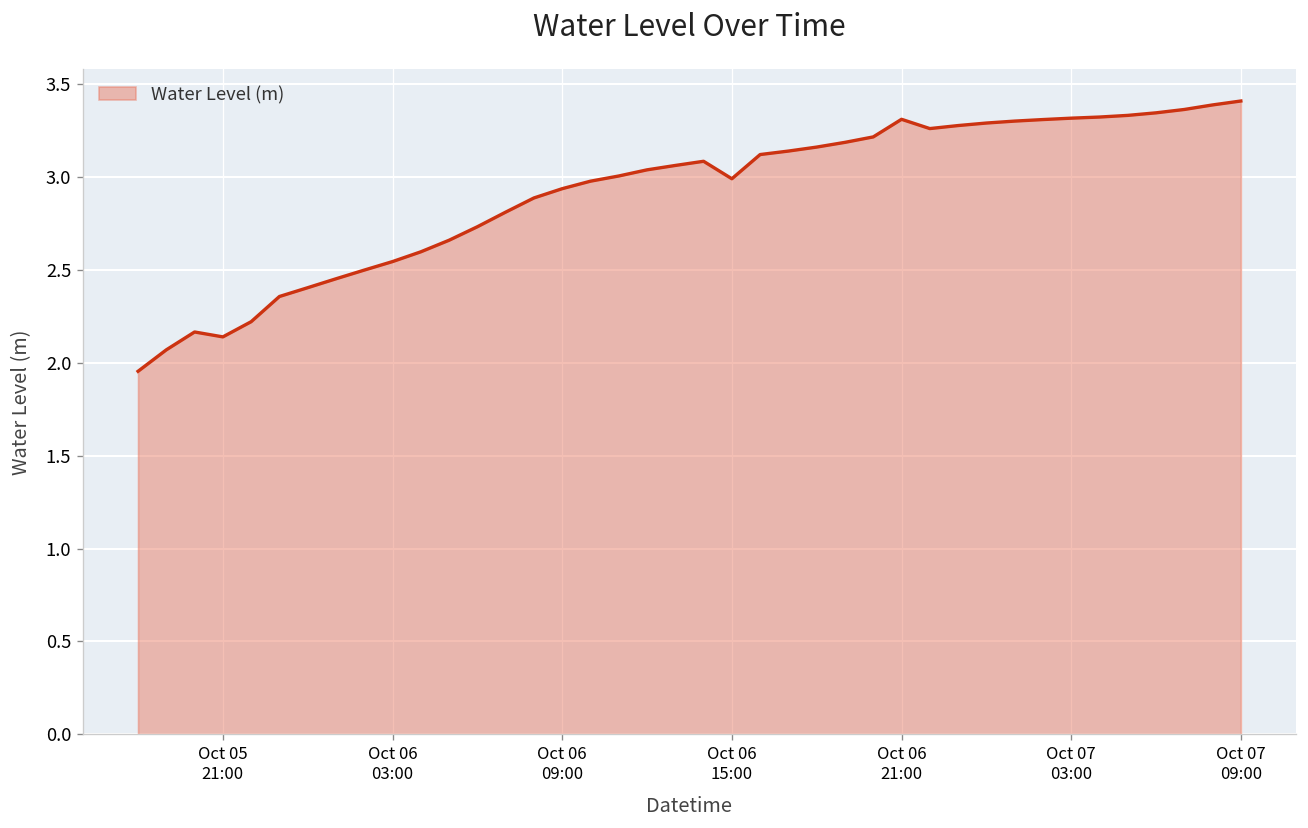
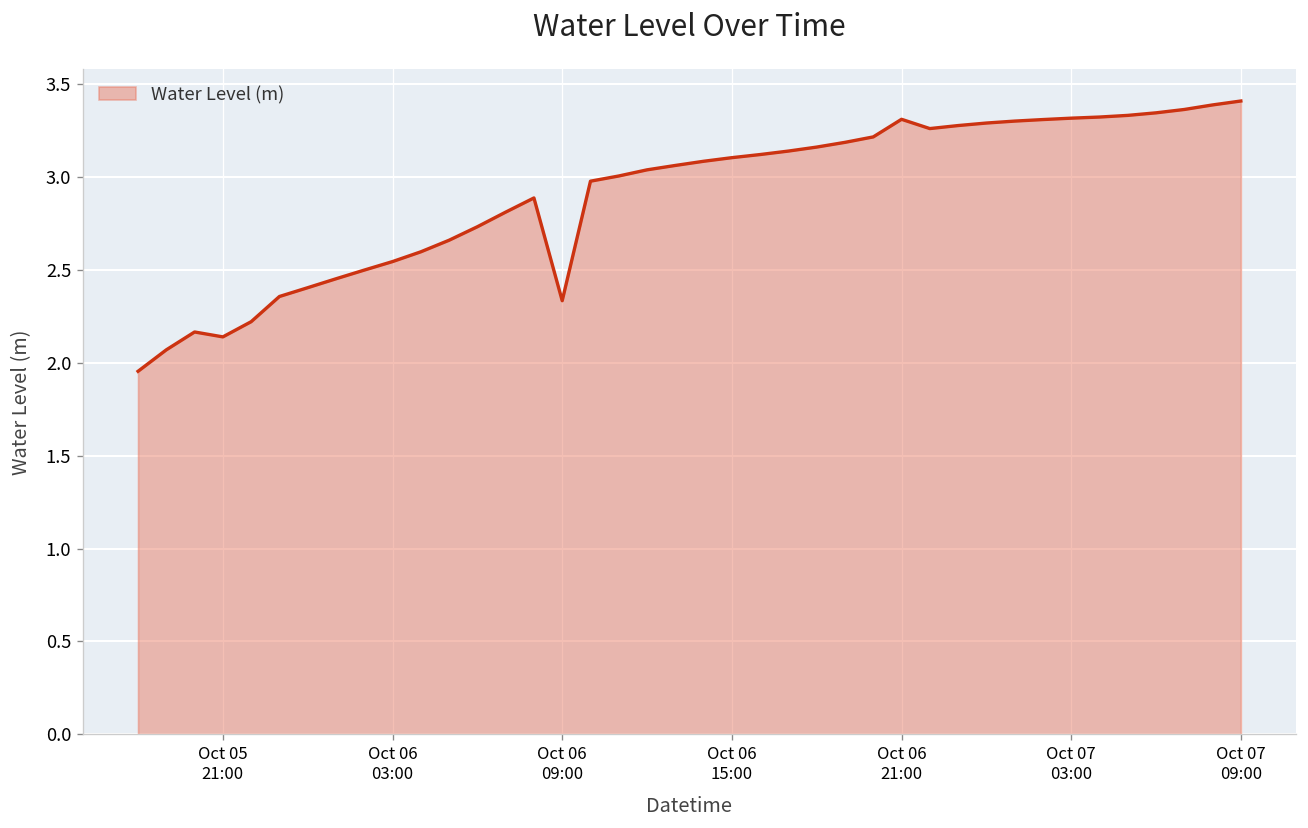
Oct 06 09:00: 2.94 -> 2.33
Oct 06 15:00: 2.99 -> 3.10
